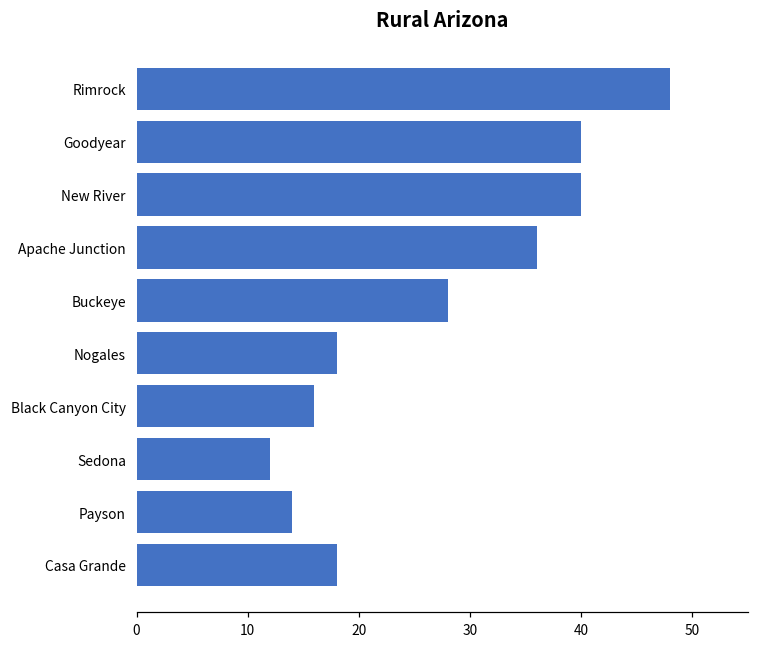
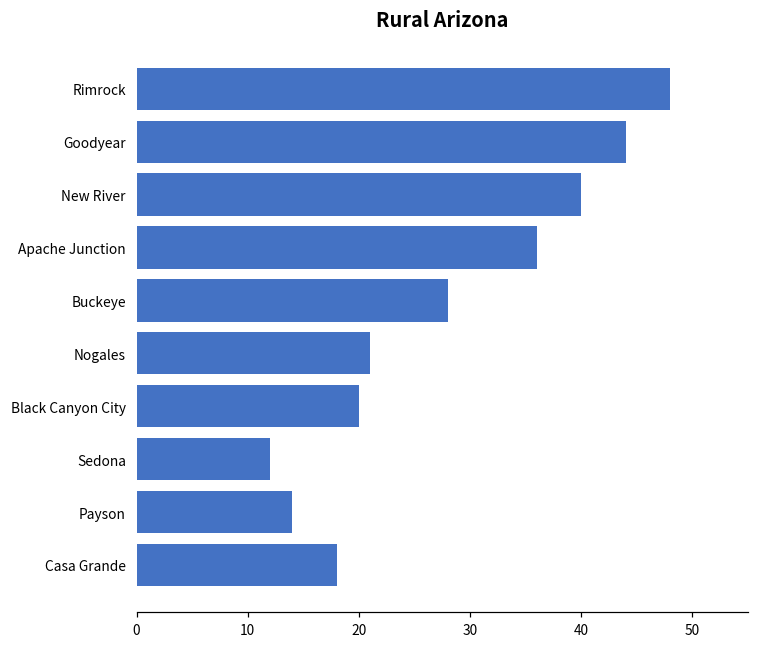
Goodyear: 40 -> 44
Nogales: 18 -> 21
Black Canyon City: 16 -> 20
